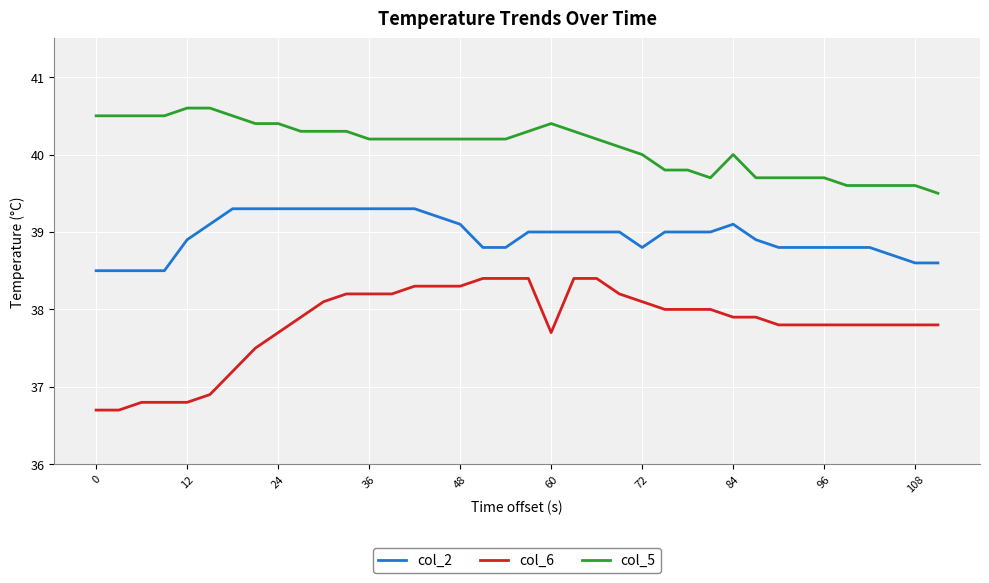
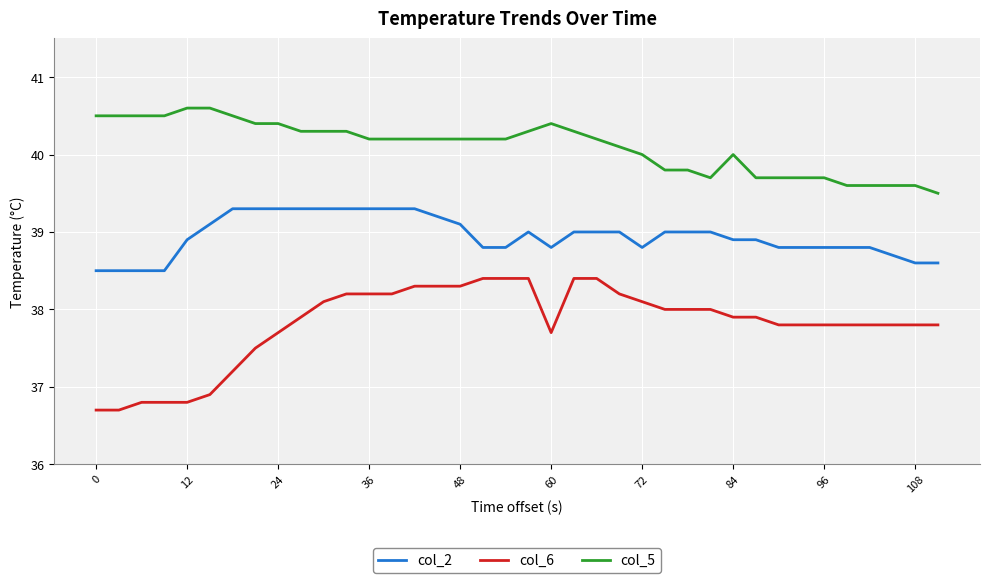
col_2, 60: 39.0 -> 38.8
col_2, 84: 39.1 -> 38.9
